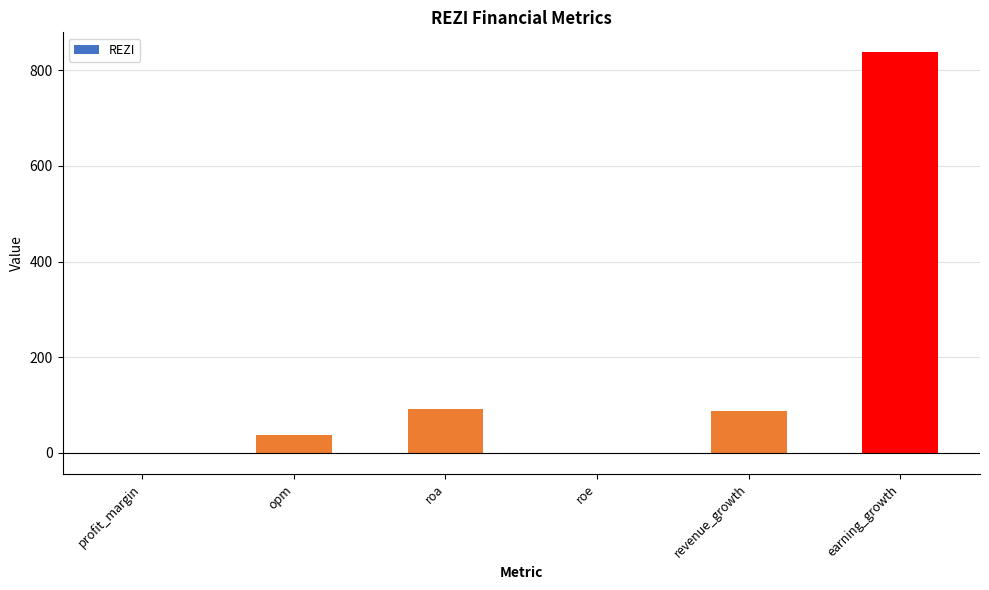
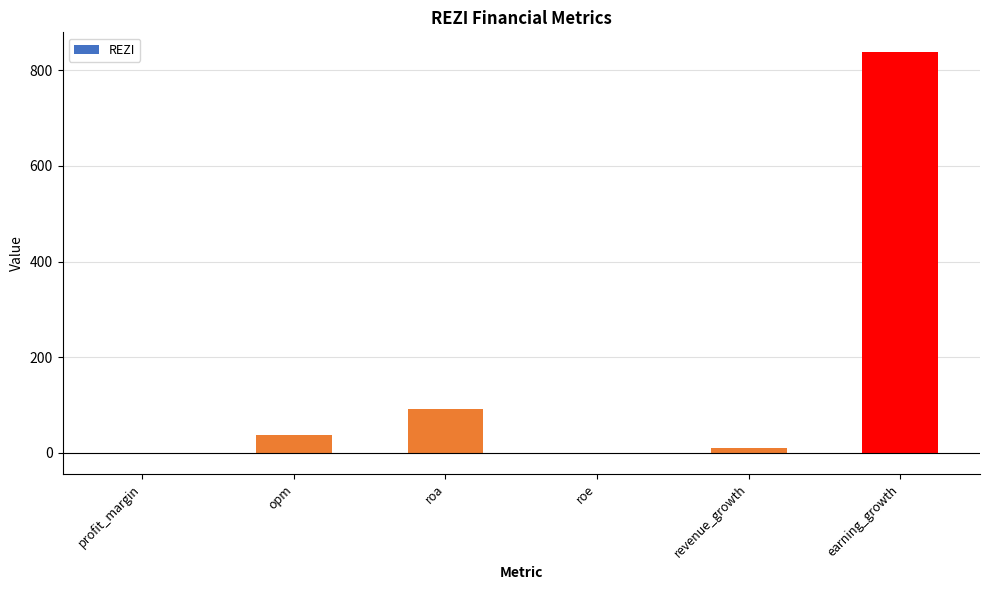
revenue_growth: 90 -> 10
